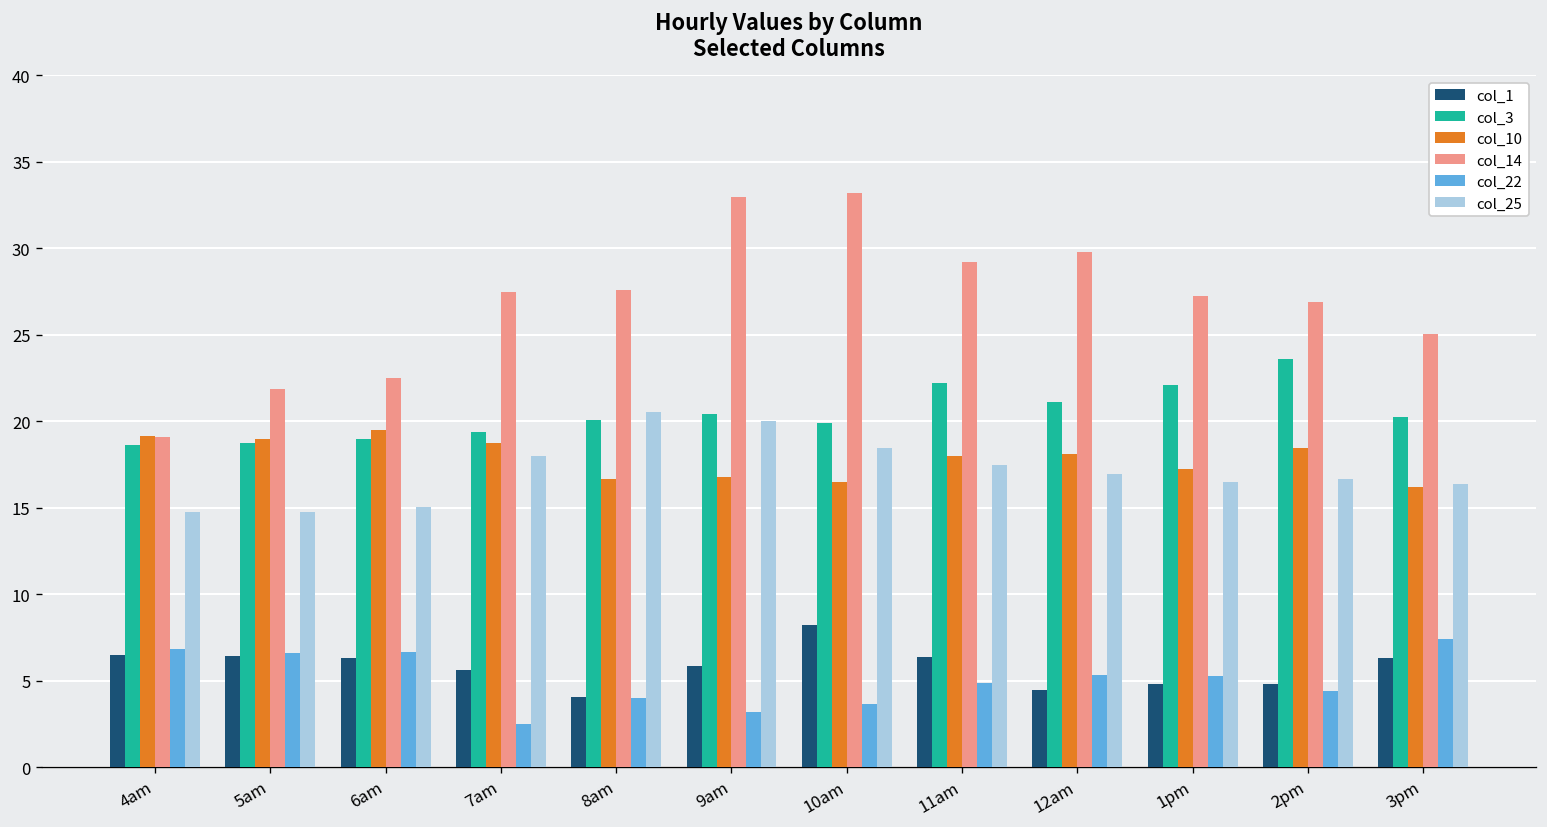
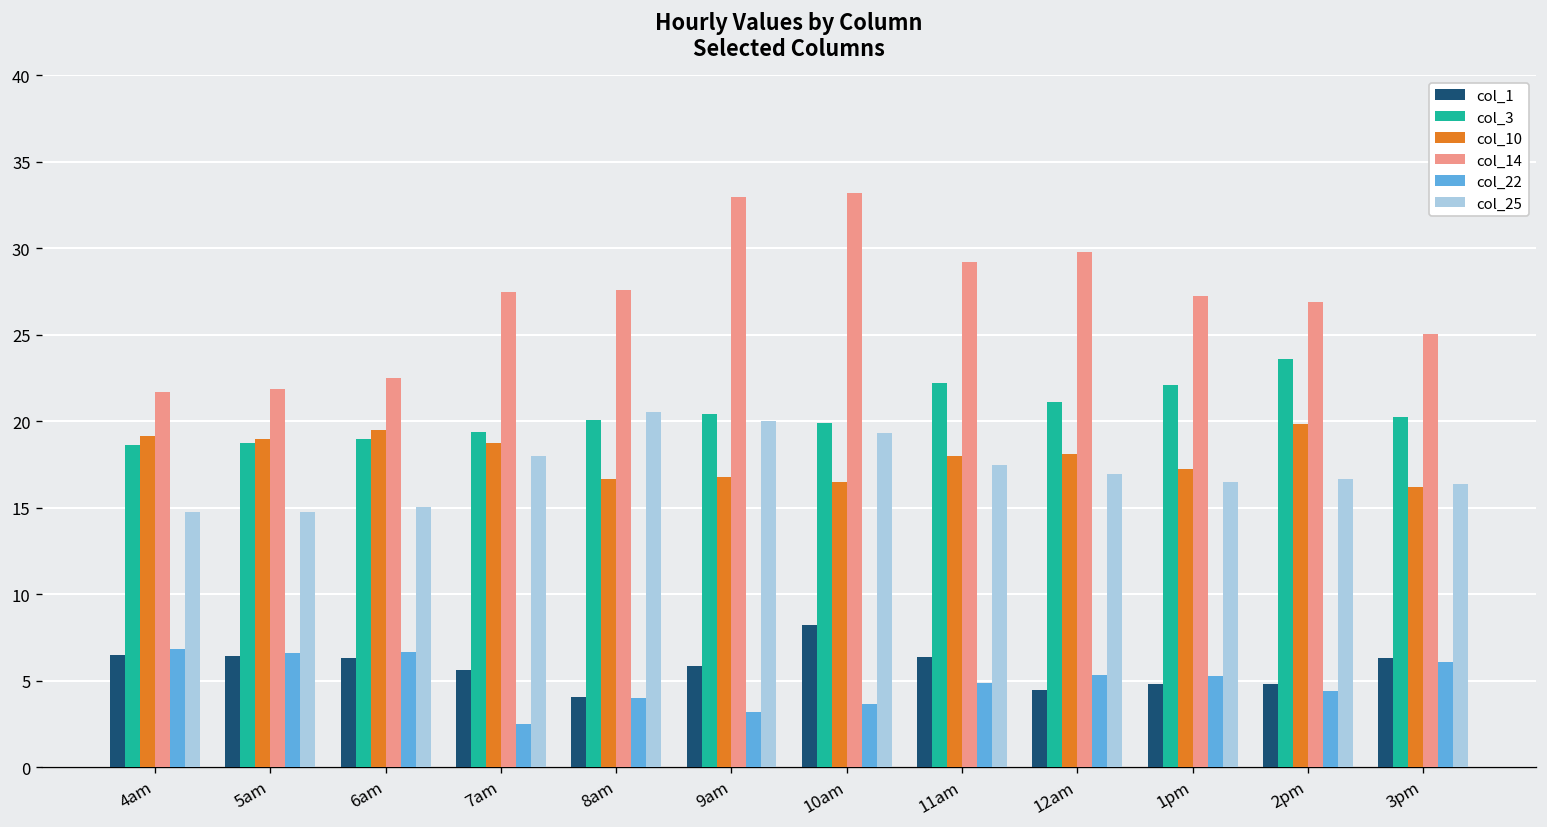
col_14, 4am: 19.1 -> 21.7
col_25, 10am: 18.4 -> 19.3
col_10, 2pm: 18.4 -> 19.8
col_22, 3pm: 7.4 -> 6.1
